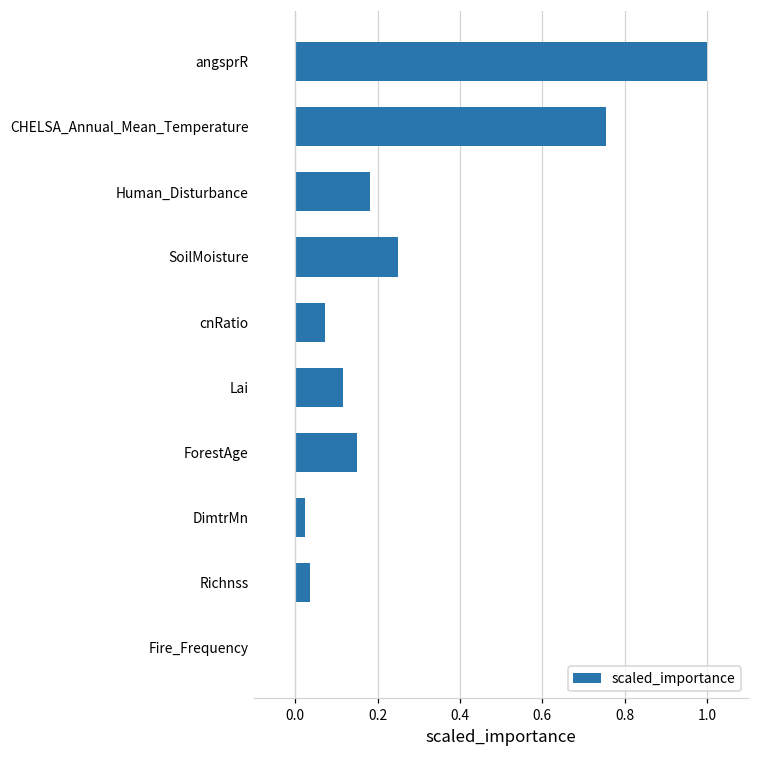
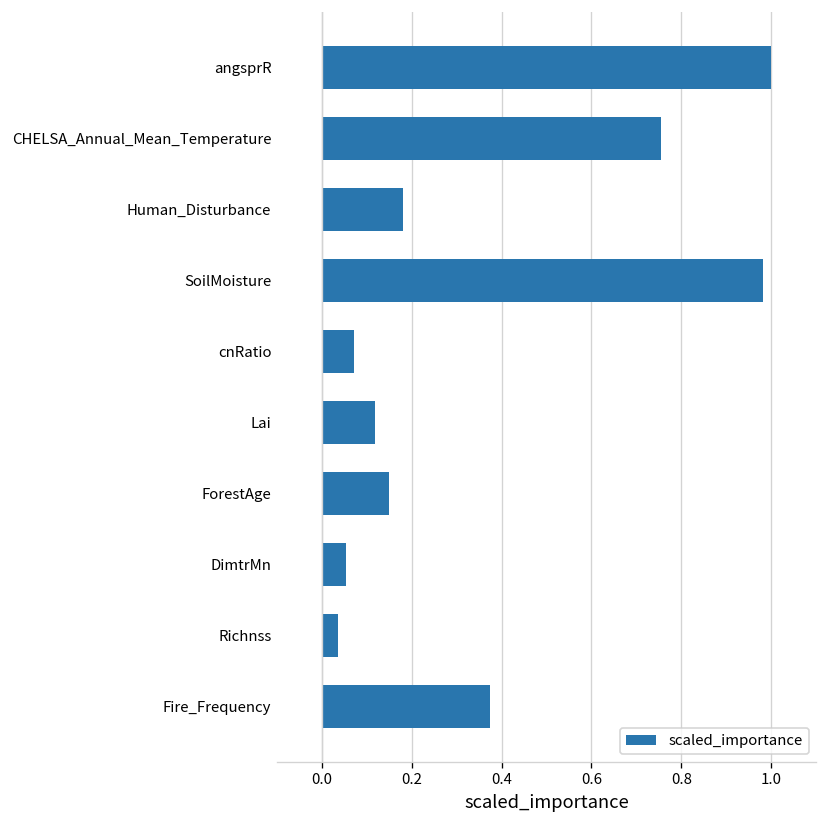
SoilMoisture: 0.25 -> 0.98
DimtrMn: 0.02 -> 0.05
Fire_Frequency: 0.00 -> 0.38
